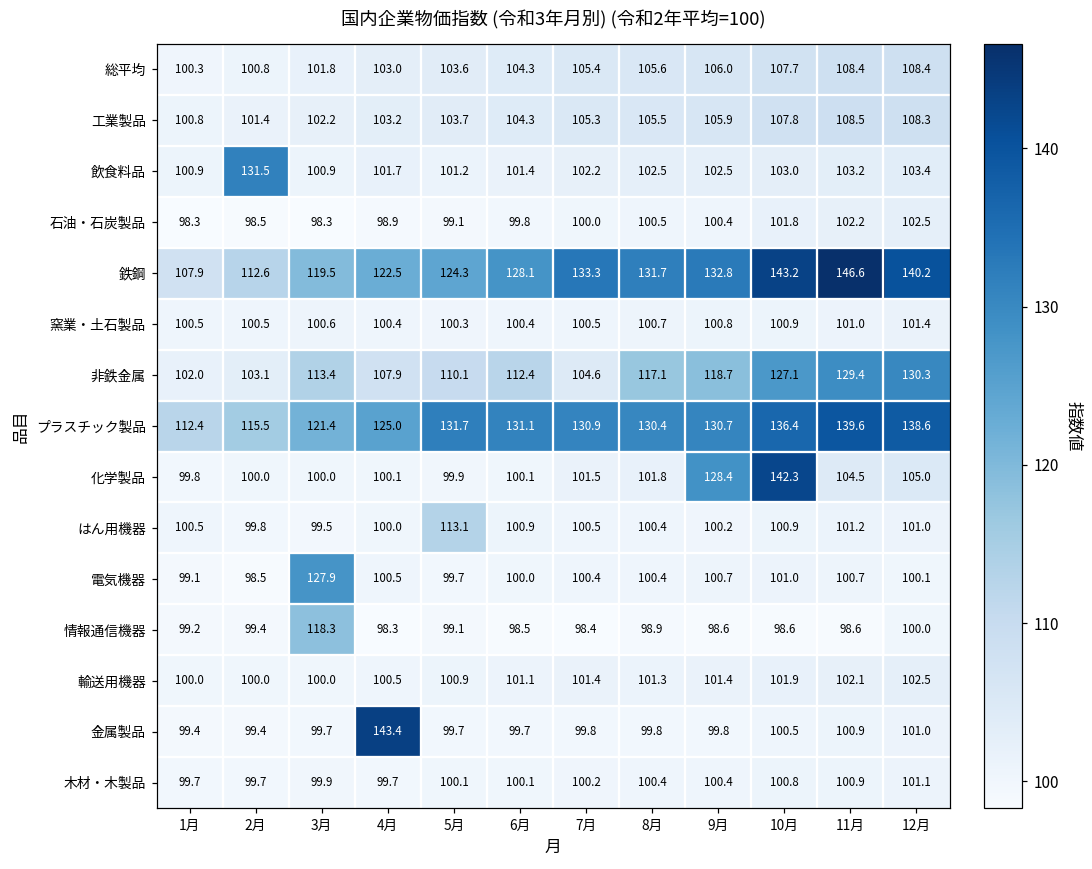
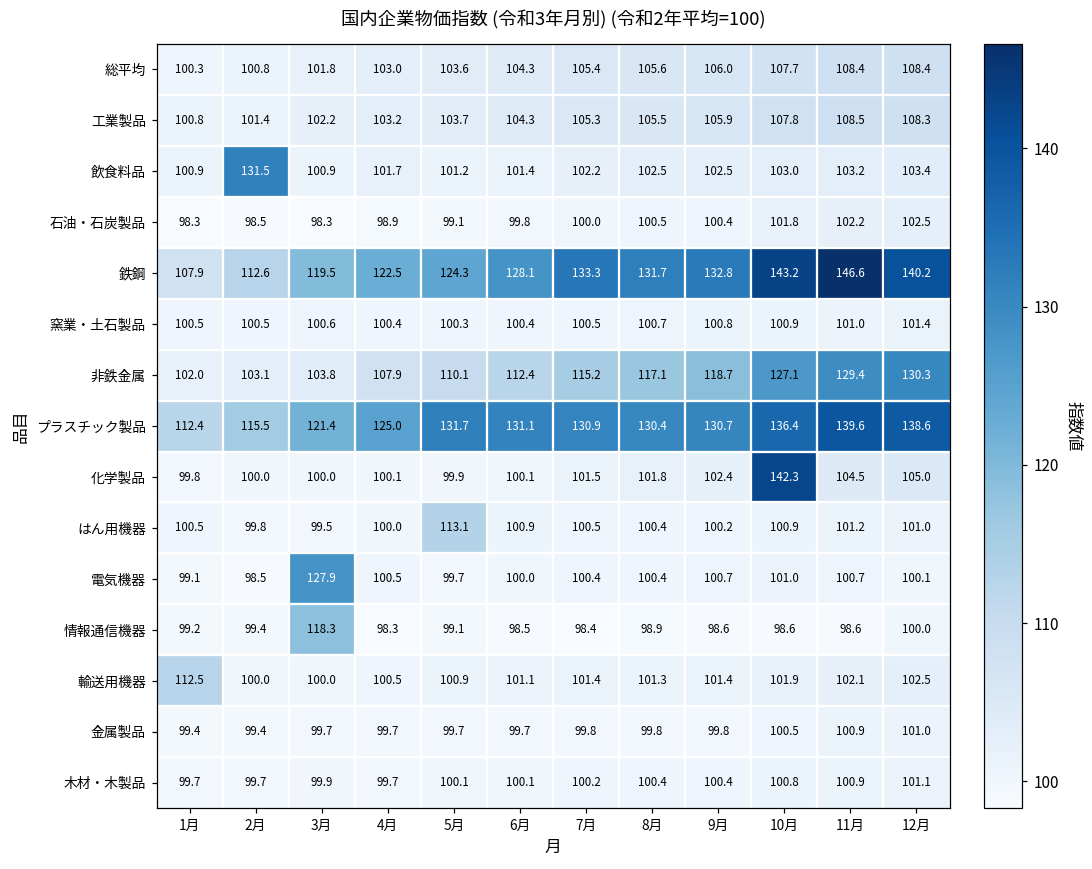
非鉄金属, 3月: 113.4 -> 103.8
非鉄金属, 7月: 104.6 -> 115.2
化学製品, 9月: 128.4 -> 102.4
輸送用機器, 1月: 100.0 -> 112.5
金属製品, 4月: 143.4 -> 99.7
